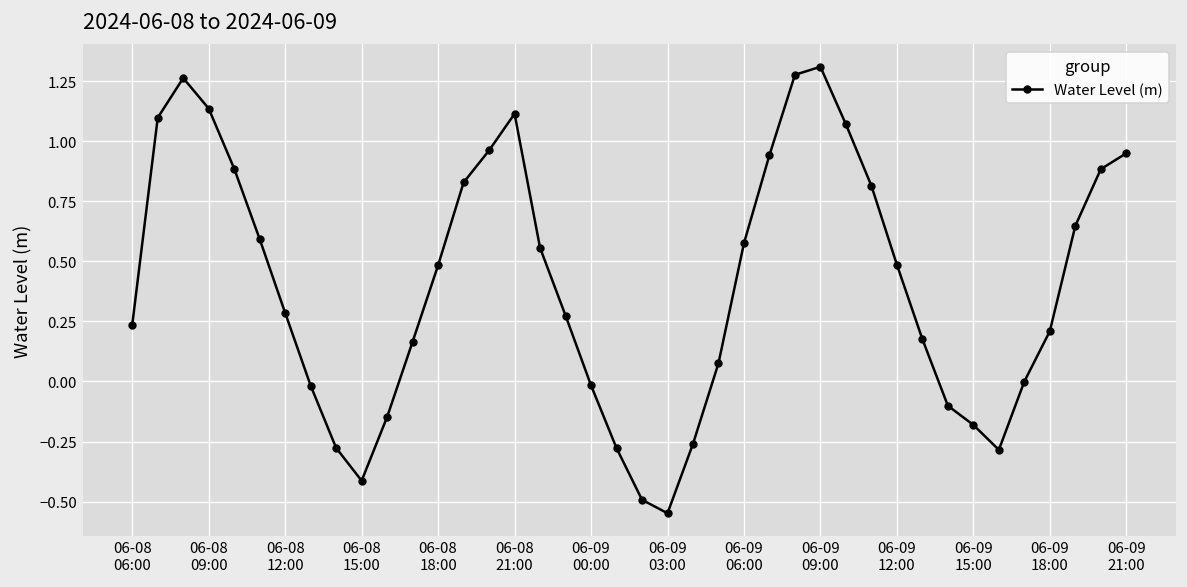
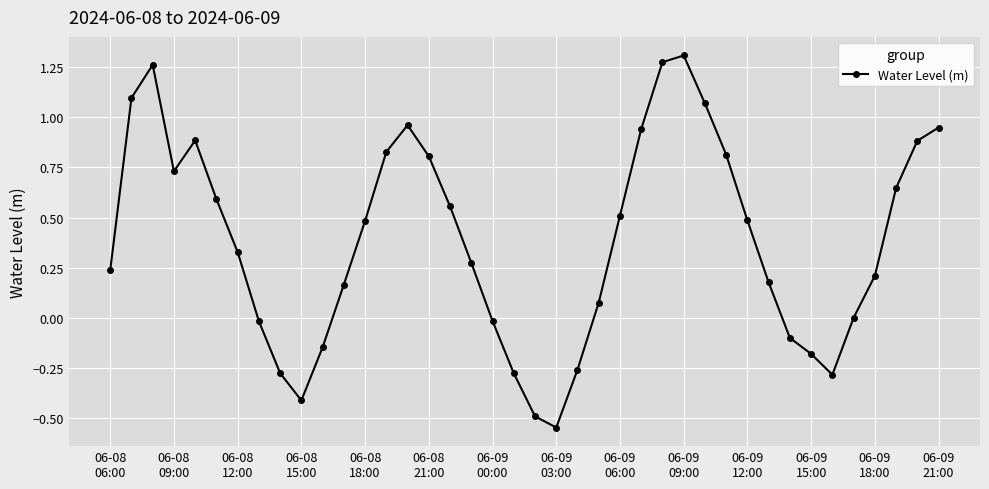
06-08 09:00: 1.14 -> 0.73
06-08 12:00: 0.29 -> 0.33
06-08 21:00: 1.11 -> 0.81
06-09 06:00: 0.58 -> 0.51
